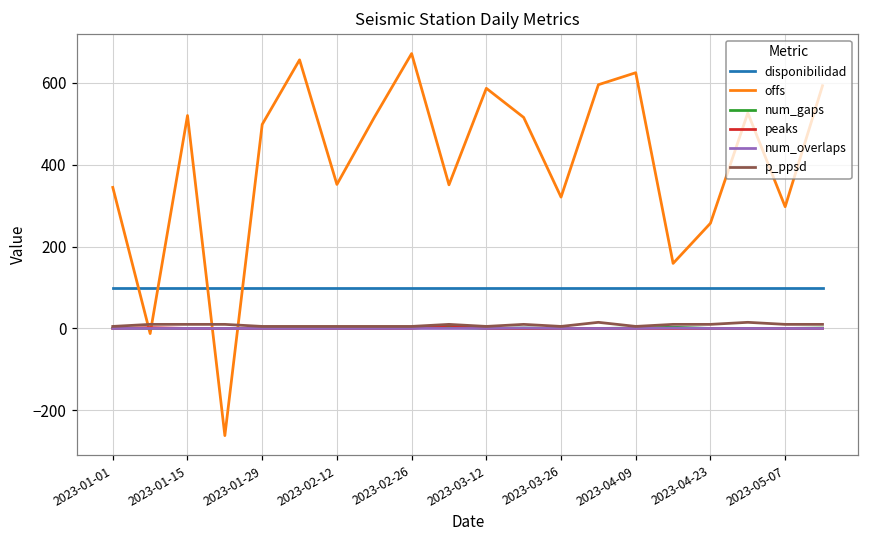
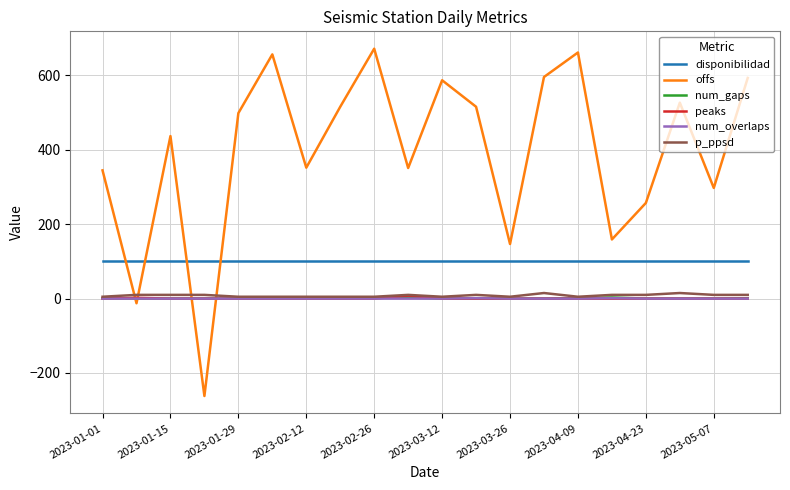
offs, 2023-01-15: 520 -> 440
offs, 2023-03-26: 320 -> 150
offs, 2023-04-09: 630 -> 660
